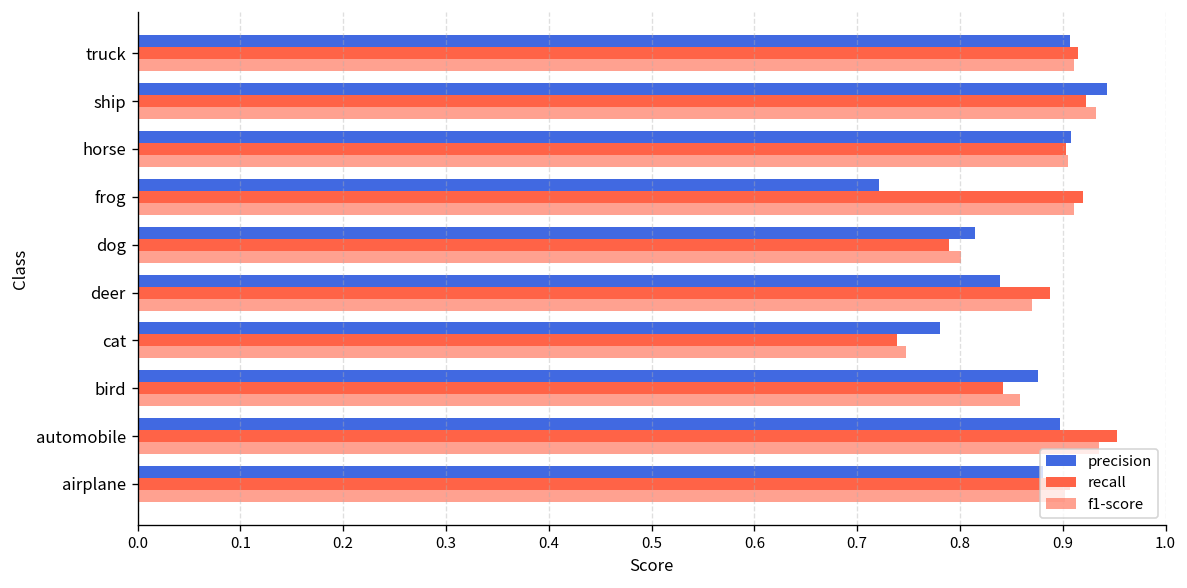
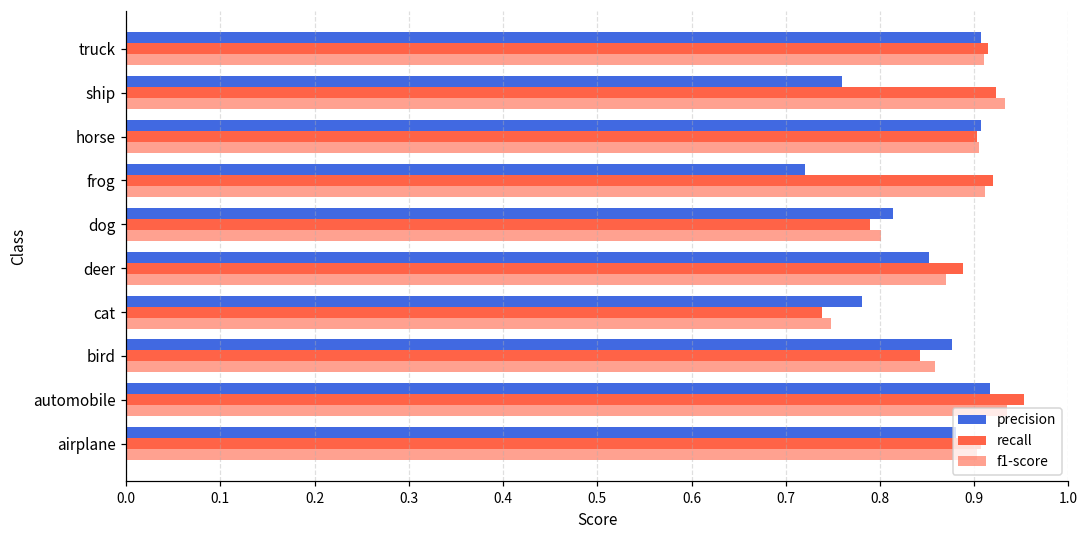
precision, ship: 0.94 -> 0.76
precision, deer: 0.84 -> 0.85
precision, automobile: 0.90 -> 0.92
